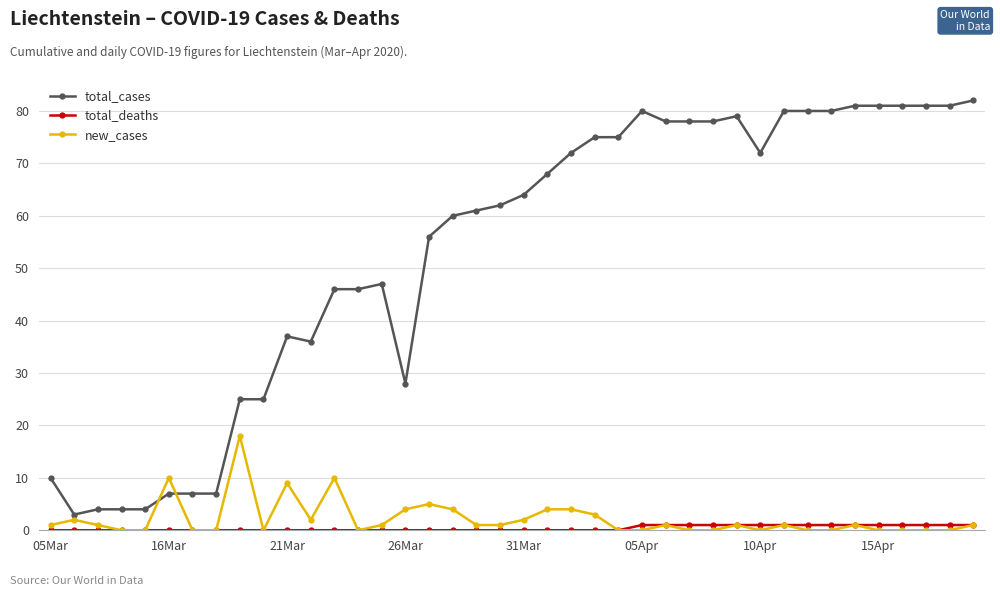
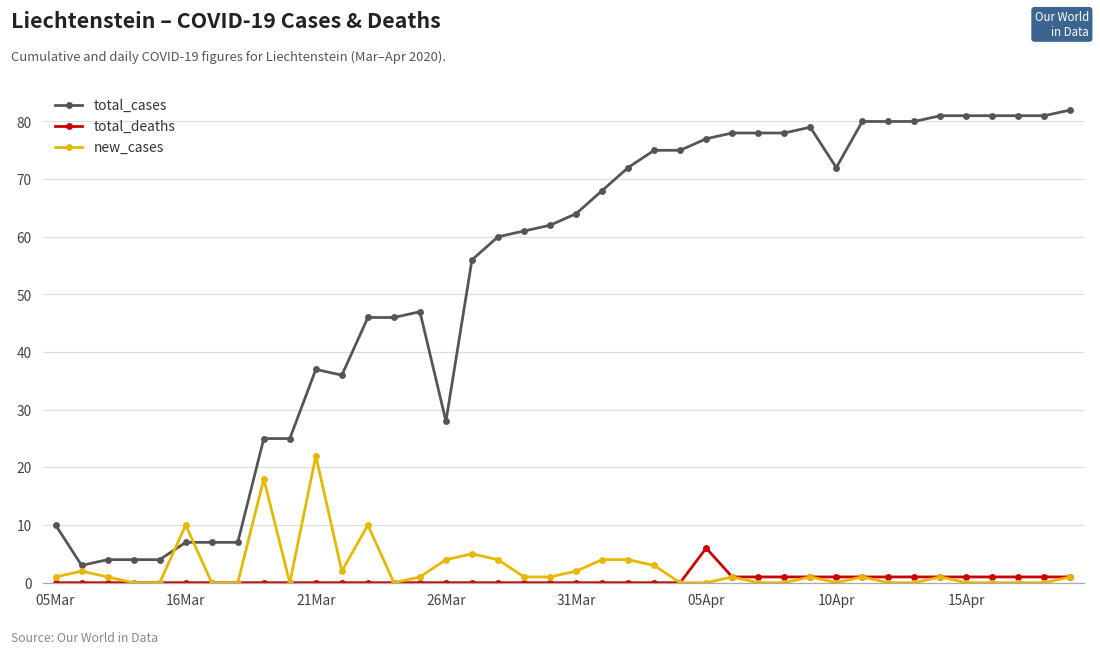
new_cases, 21Mar: 9 -> 22
total_cases, 05Apr: 80 -> 77
total_deaths, 05Apr: 1 -> 6
